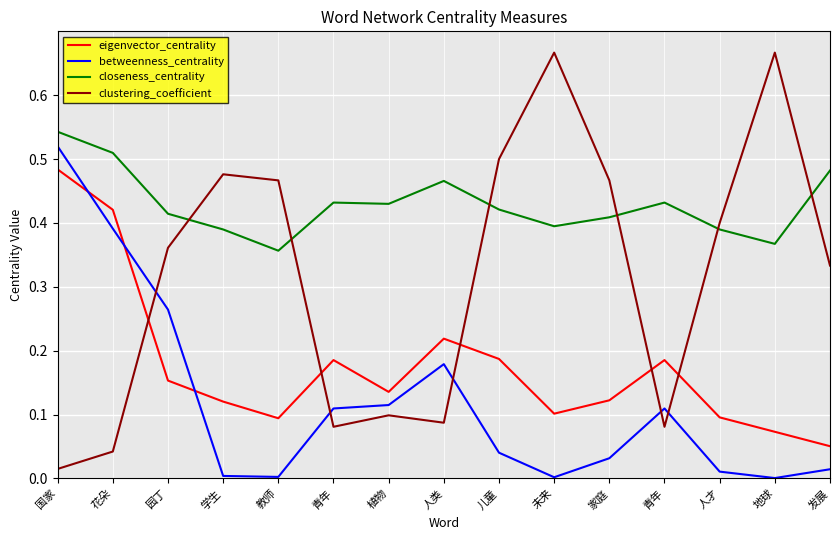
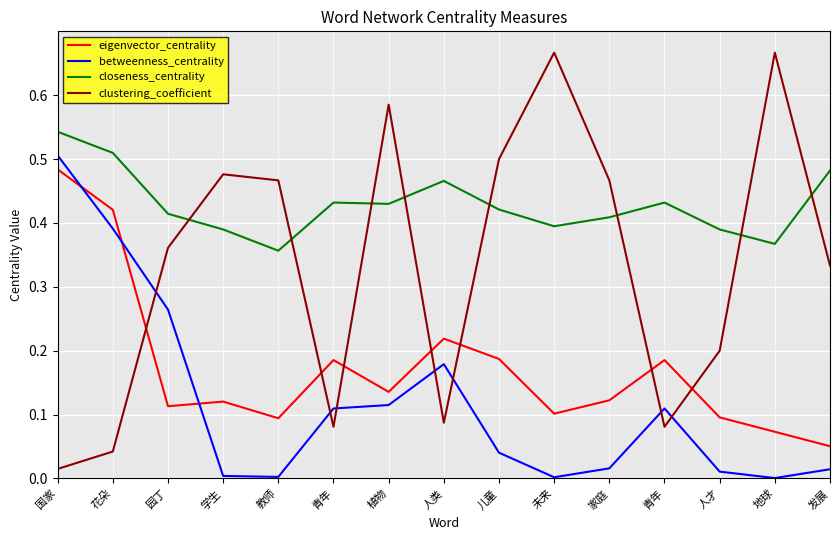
betweenness_centrality, 国家: 0.52 -> 0.51
eigenvector_centrality, 园丁: 0.15 -> 0.11
clustering_coefficient, 植物: 0.10 -> 0.59
betweenness_centrality, 家庭: 0.03 -> 0.02
clustering_coefficient, 人才: 0.4 -> 0.2
